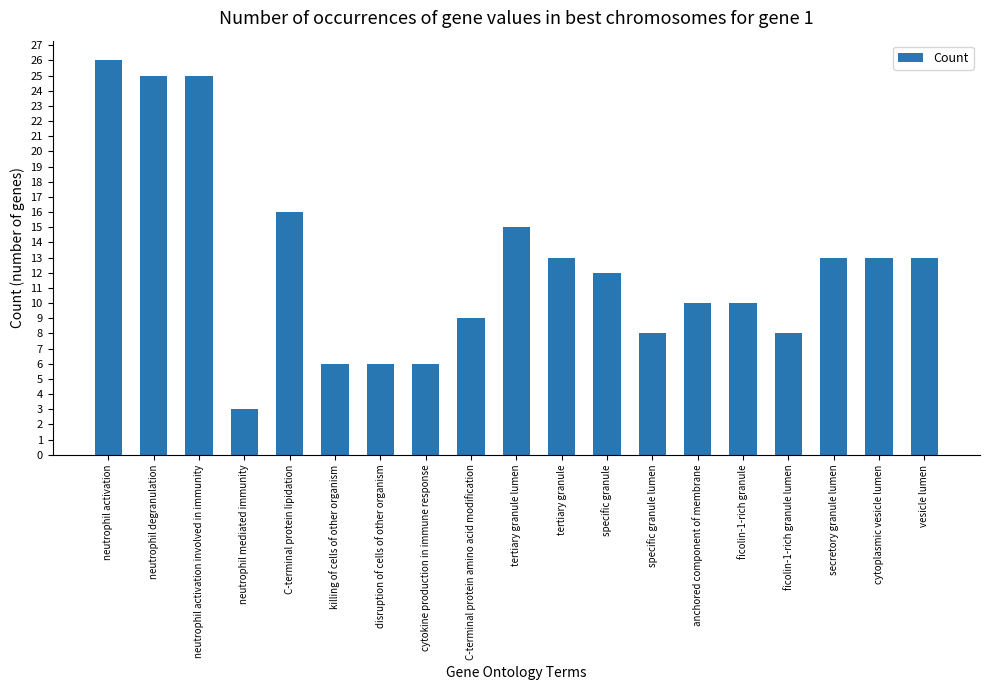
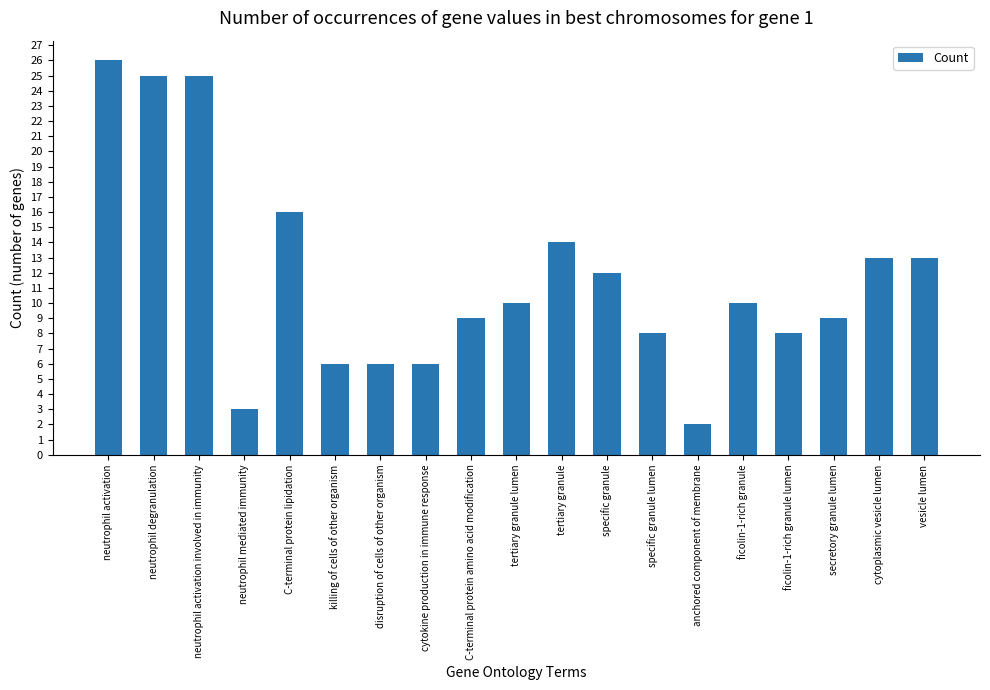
tertiary granule lumen: 15 -> 10
tertiary granule: 13 -> 14
anchored component of membrane: 10 -> 2
secretory granule lumen: 13 -> 9
